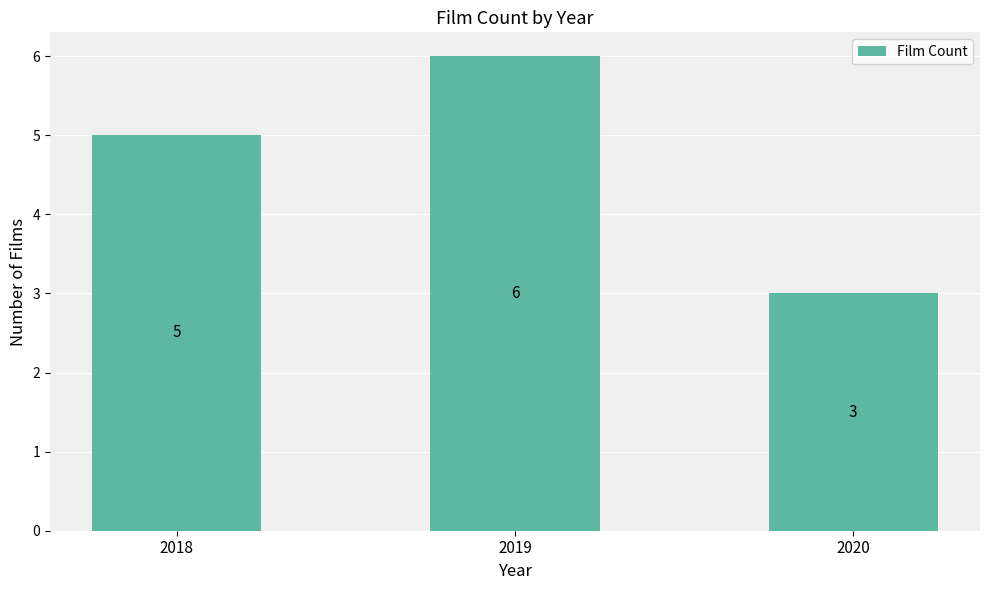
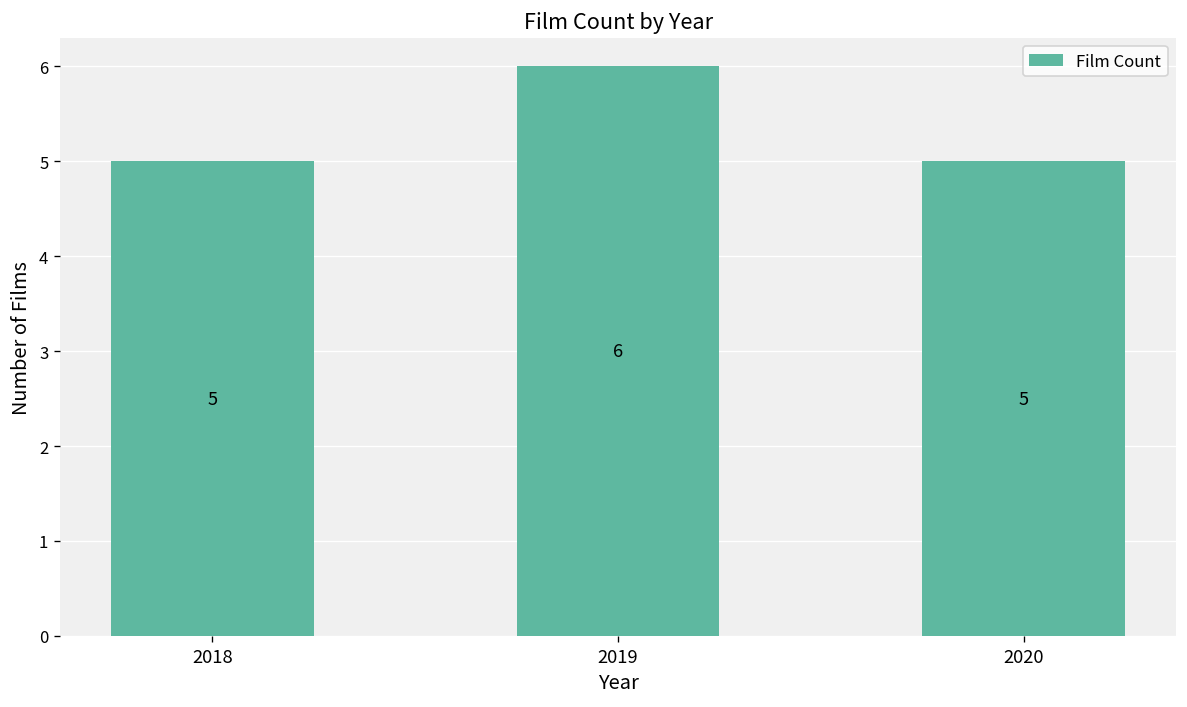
2020: 3 -> 5
